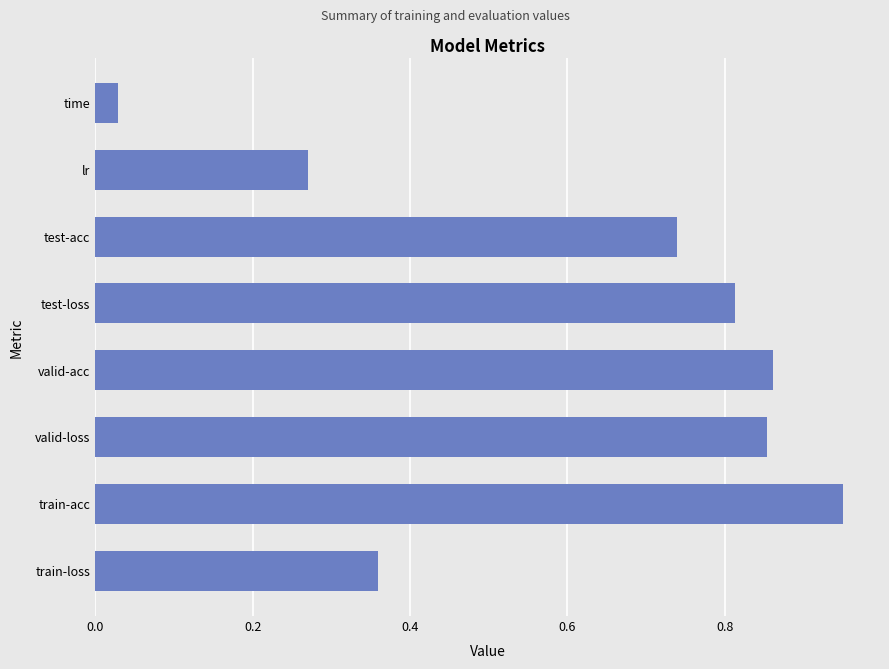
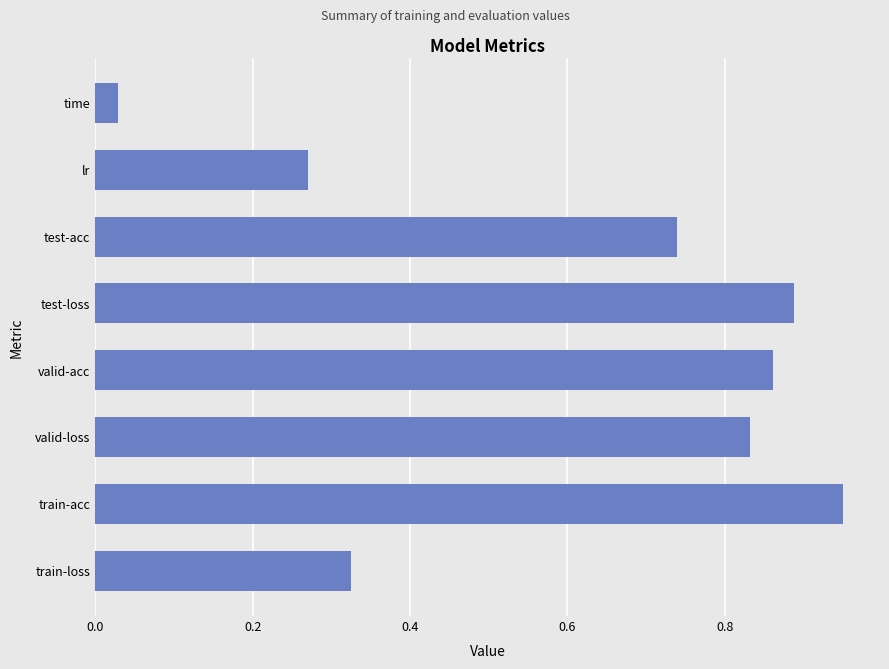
test-loss: 0.81 -> 0.89
valid-loss: 0.85 -> 0.83
train-loss: 0.36 -> 0.33
